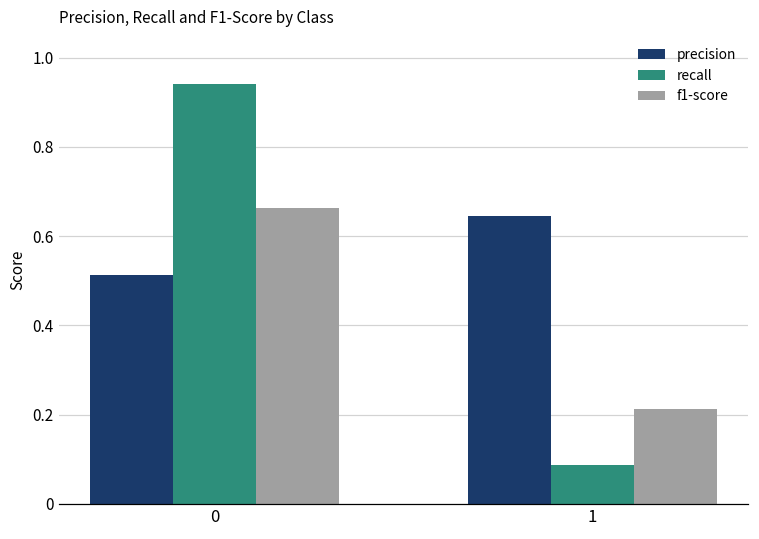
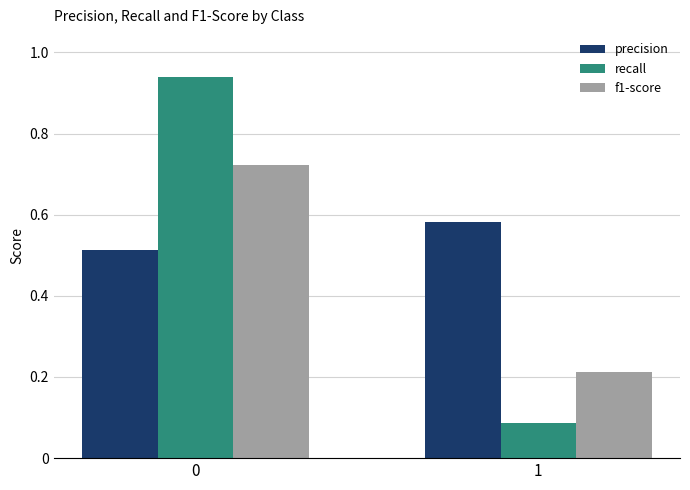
f1-score, 0: 0.66 -> 0.72
precision, 1: 0.64 -> 0.58
